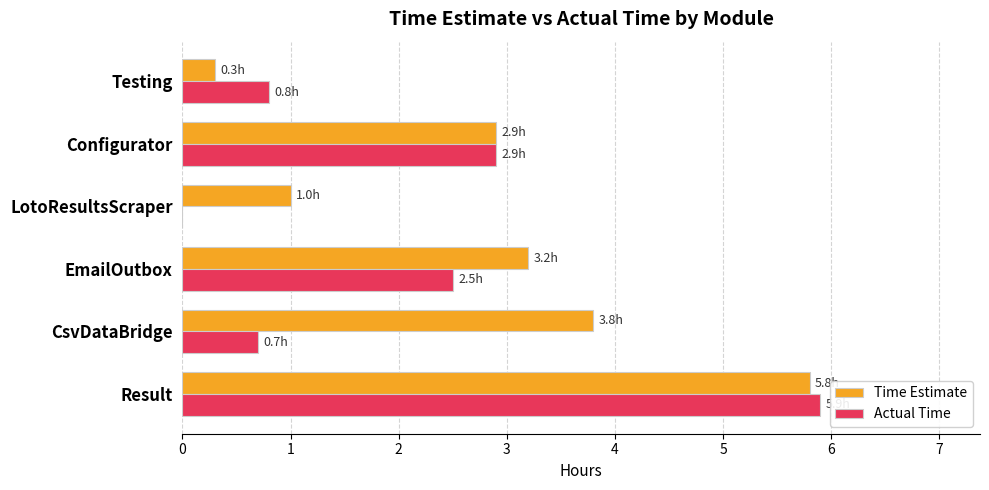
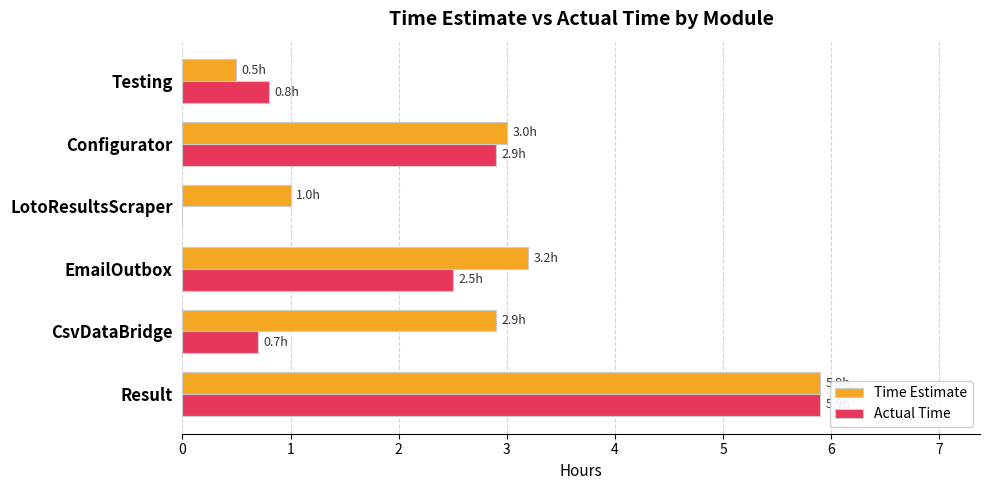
Time Estimate, Testing: 0.3h -> 0.5h
Time Estimate, Configurator: 2.9h -> 3.0h
Time Estimate, CsvDataBridge: 3.8h -> 2.9h
Time Estimate, Result: 5.8 -> 5.9
